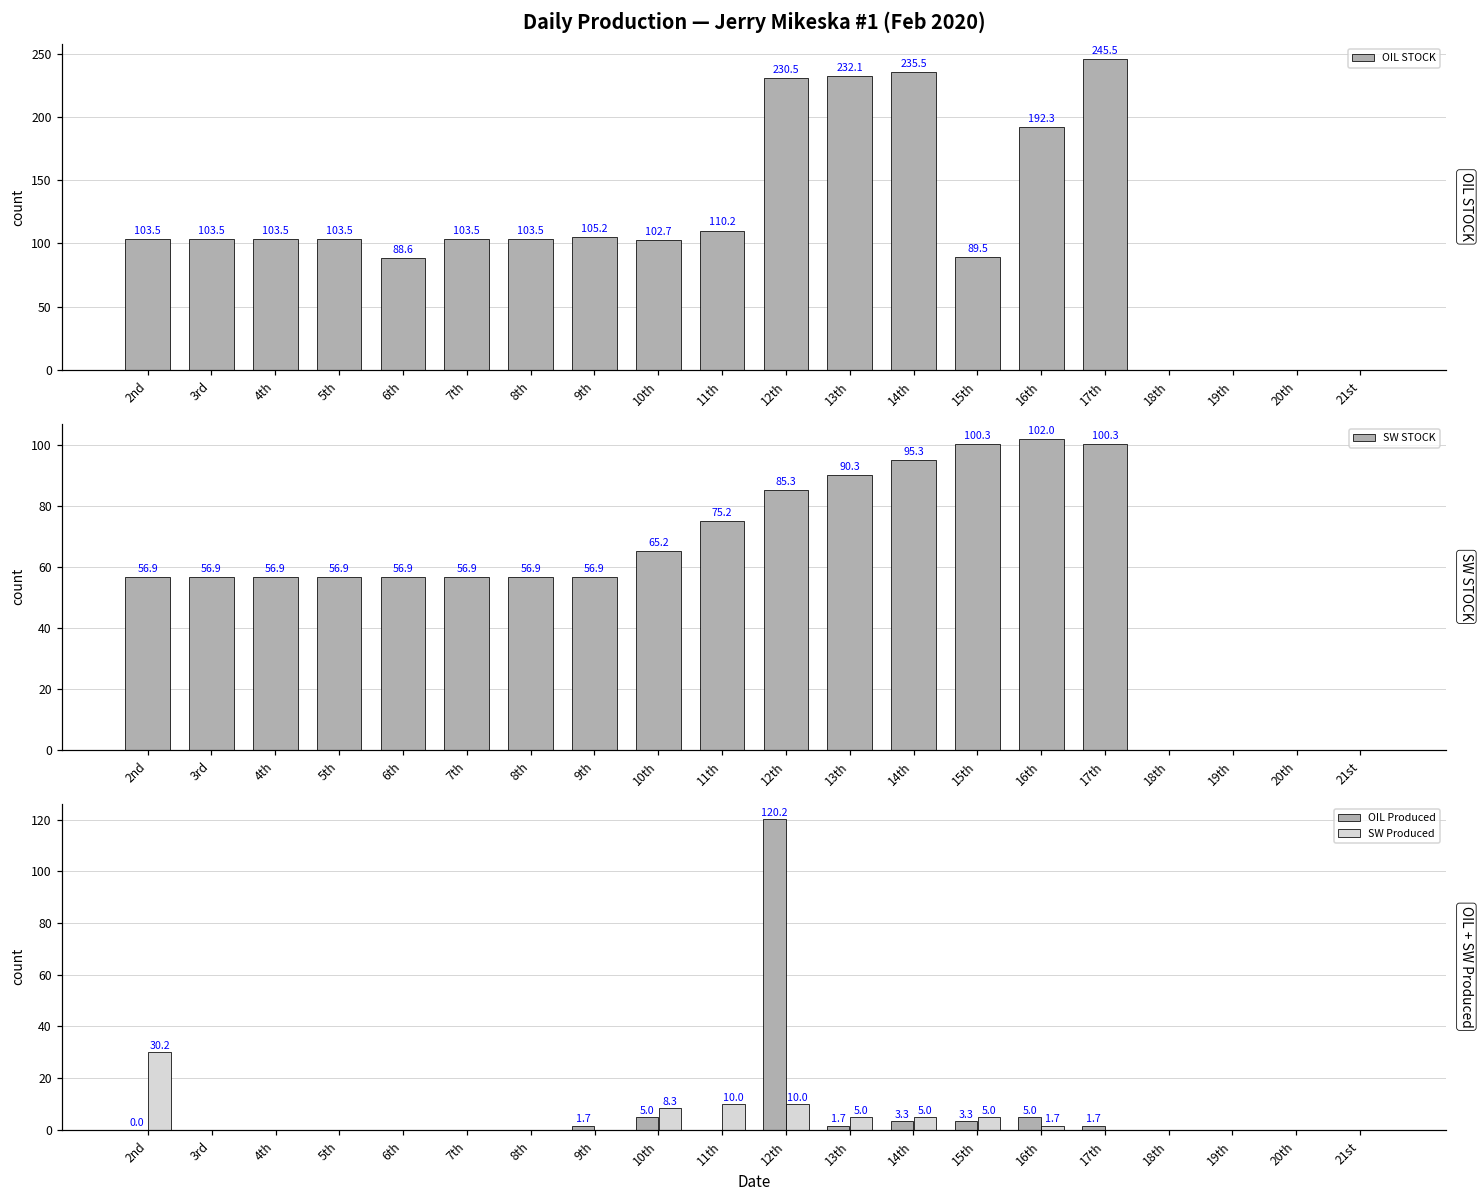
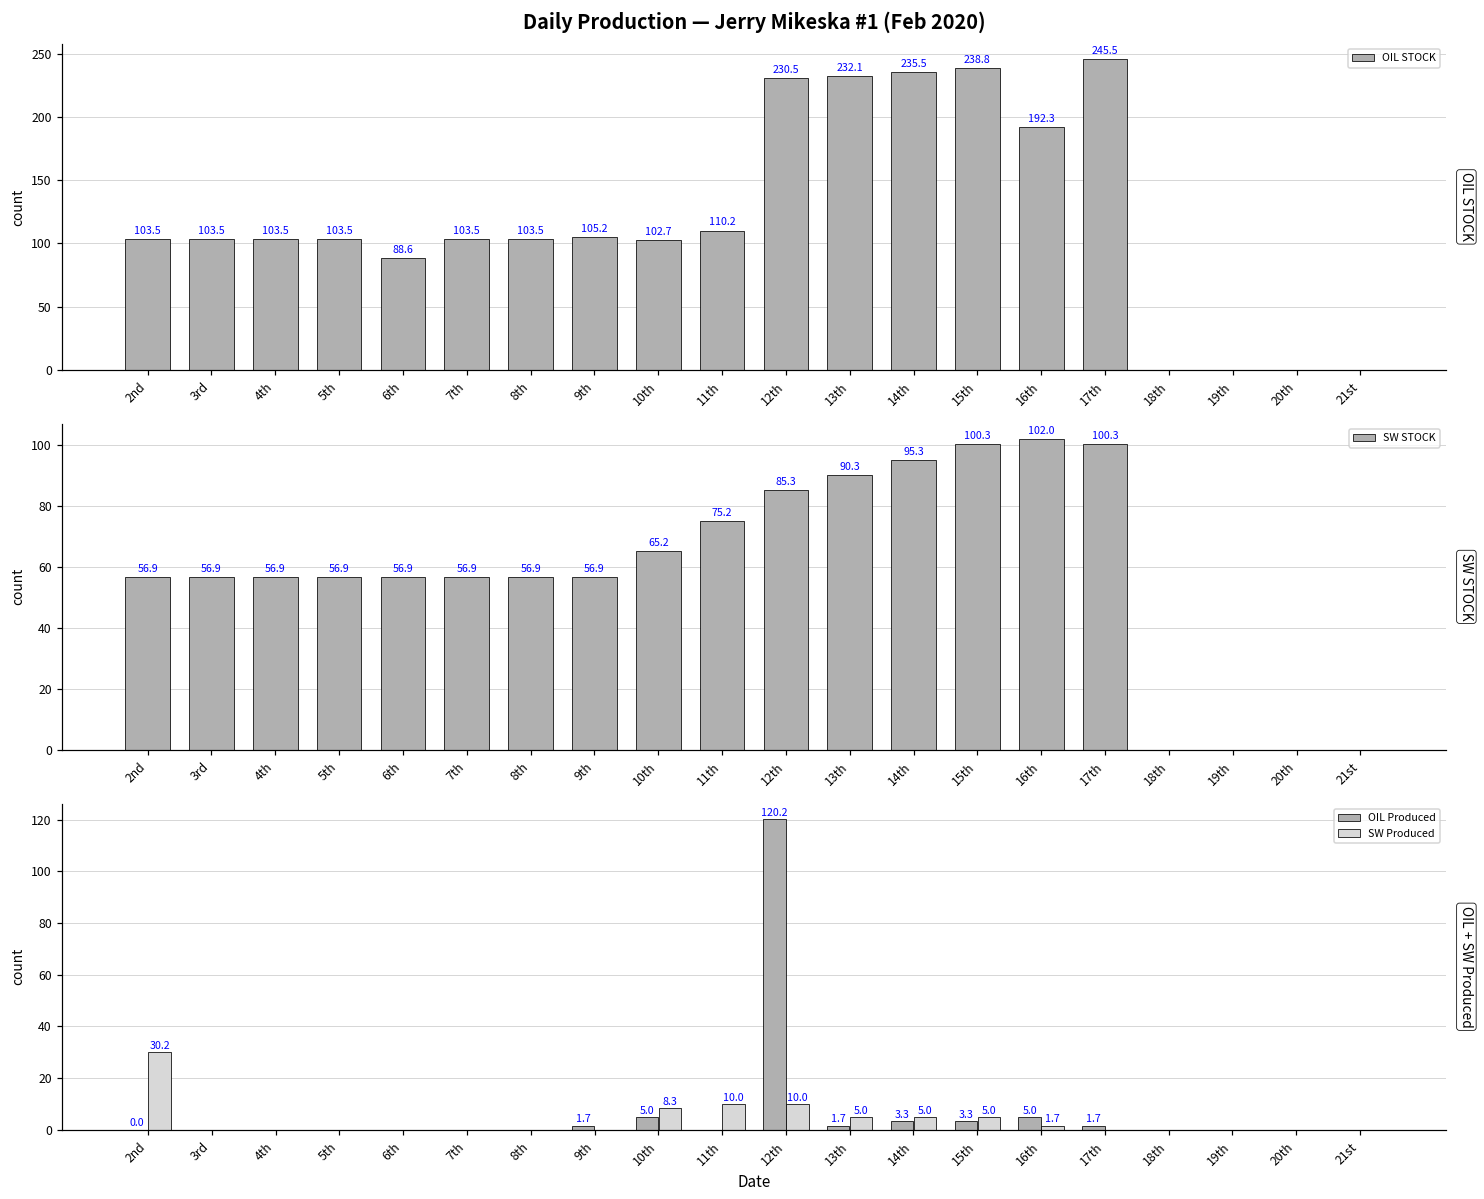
Daily Production — Jerry Mikeska #1 (Feb 2020), 15th: 89.5 -> 238.8
